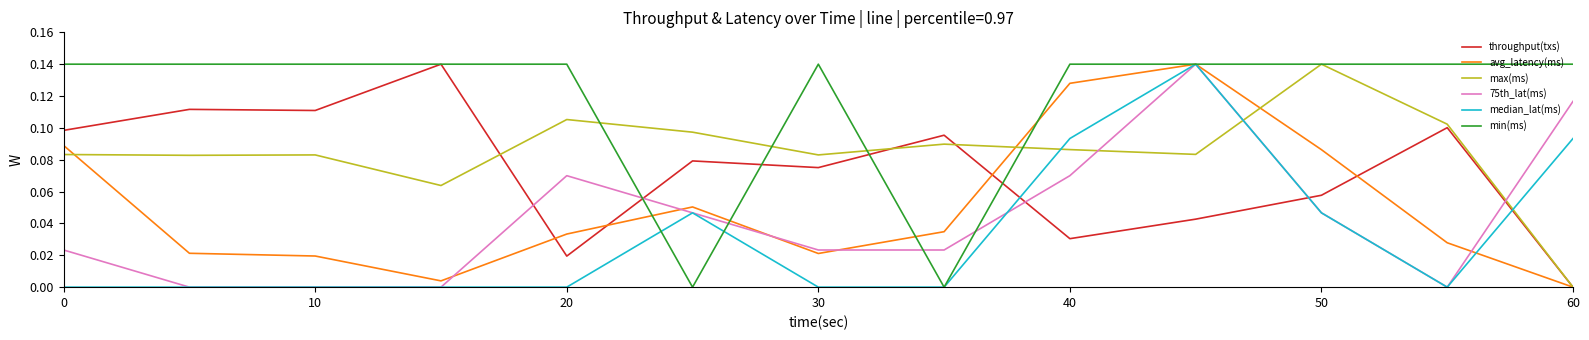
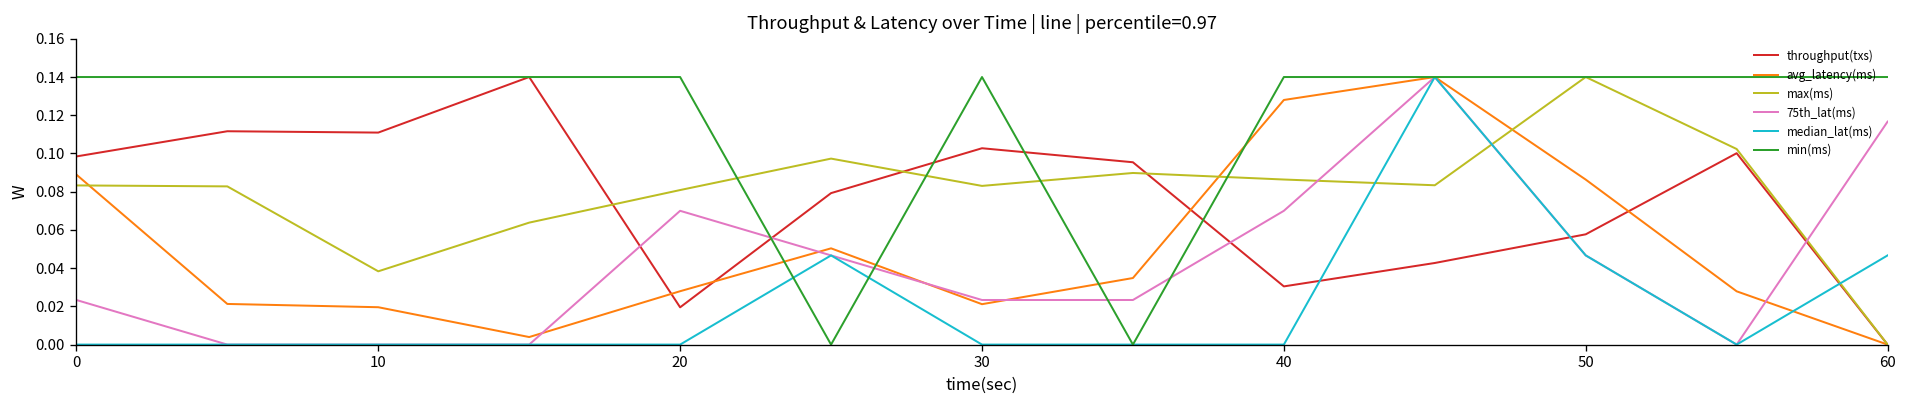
max(ms), 10: 0.083 -> 0.038
avg_latency(ms), 20: 0.033 -> 0.028
max(ms), 20: 0.105 -> 0.081
throughput(txs), 30: 0.075 -> 0.103
median_lat(ms), 40: 0.093 -> 0.000
median_lat(ms), 60: 0.093 -> 0.047
